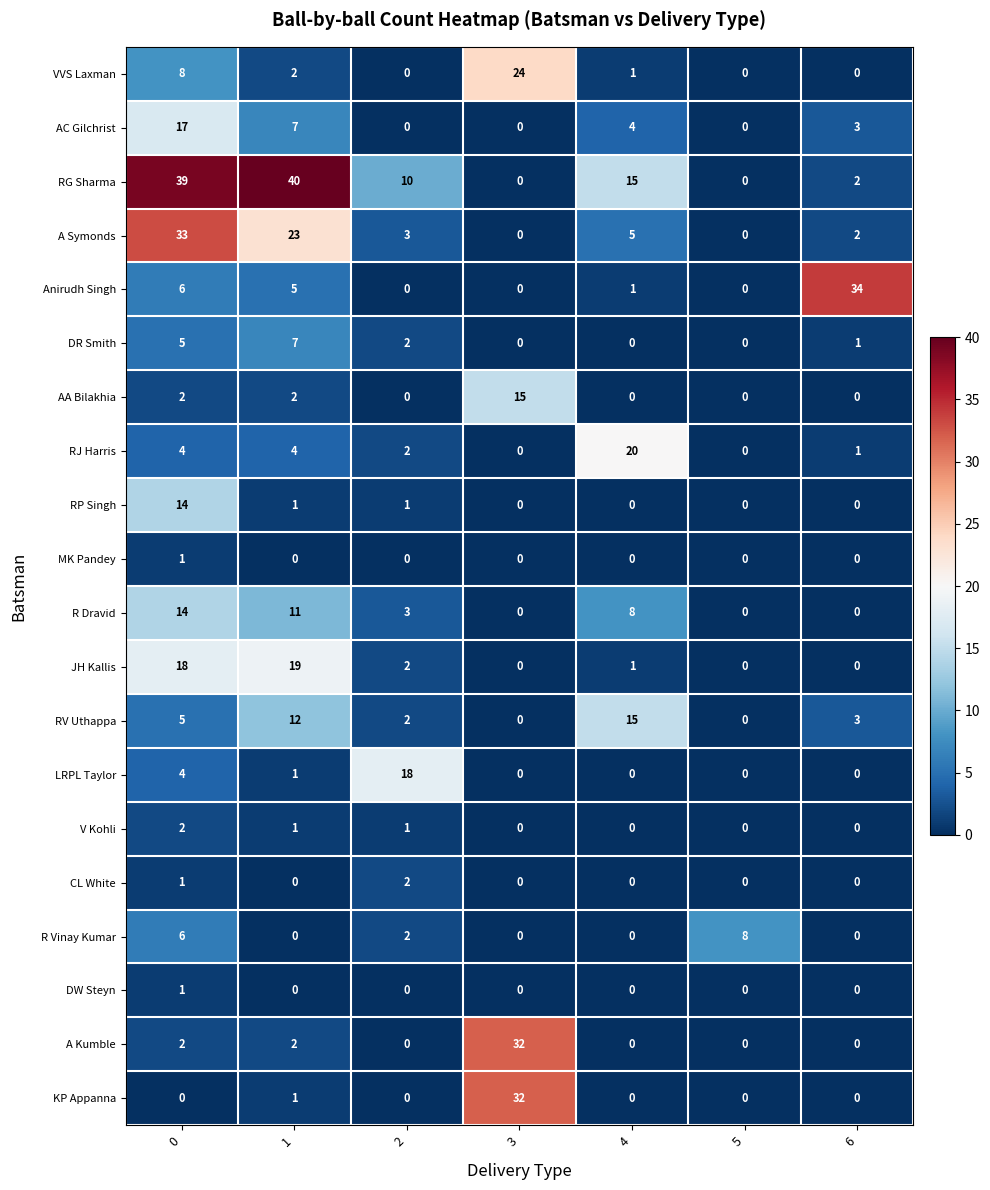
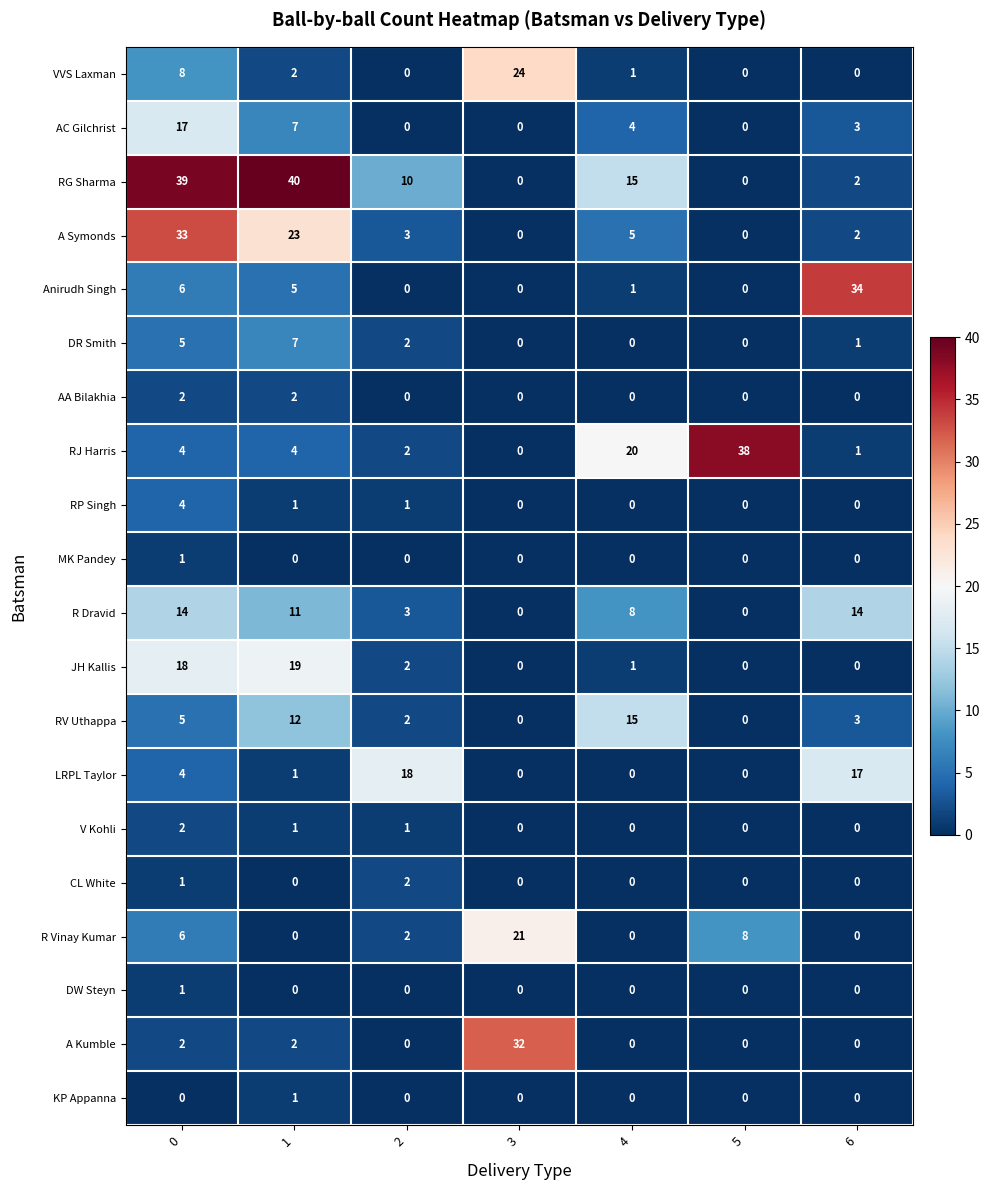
AA Bilakhia, 3: 15 -> 0
RJ Harris, 5: 0 -> 38
RP Singh, 0: 14 -> 4
R Dravid, 6: 0 -> 14
LRPL Taylor, 6: 0 -> 17
R Vinay Kumar, 3: 0 -> 21
KP Appanna, 3: 32 -> 0
